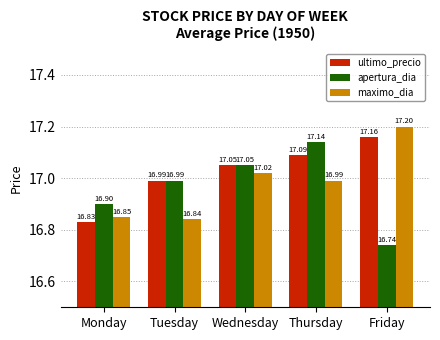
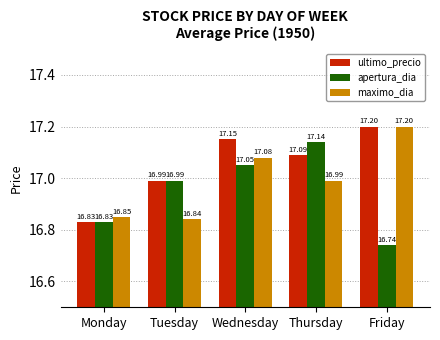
apertura_dia, Monday: 16.90 -> 16.83
ultimo_precio, Wednesday: 17.05 -> 17.15
maximo_dia, Wednesday: 17.02 -> 17.08
ultimo_precio, Friday: 17.16 -> 17.20
